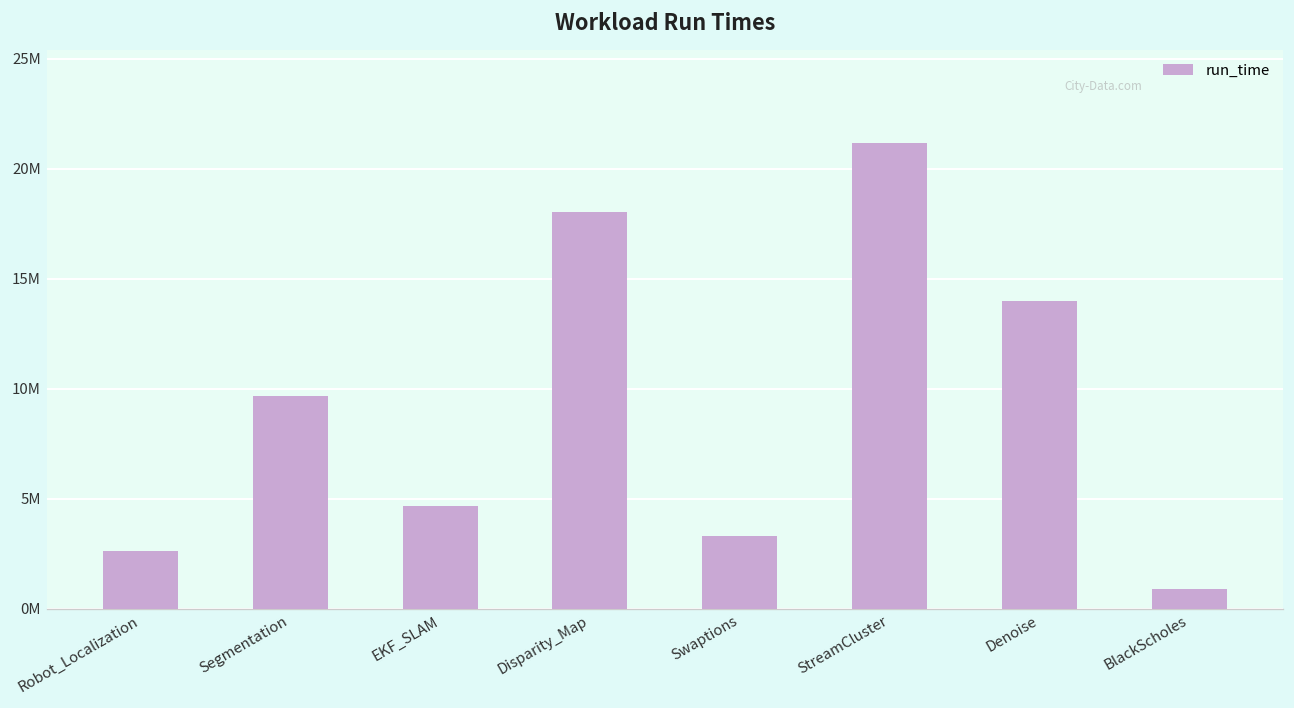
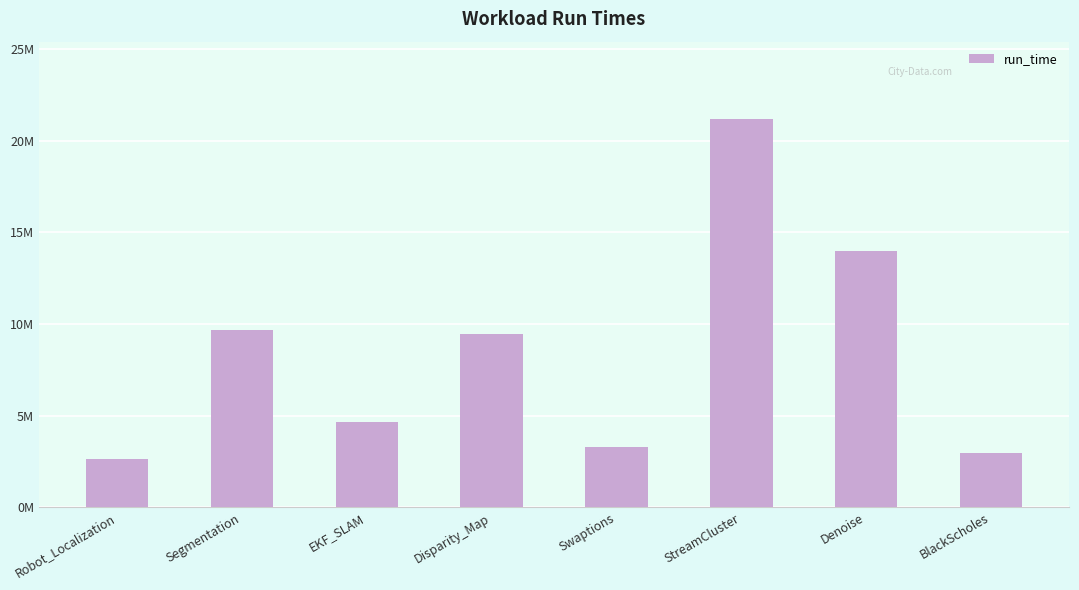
Disparity_Map: 18000000 -> 9500000
BlackScholes: 900000 -> 3000000
